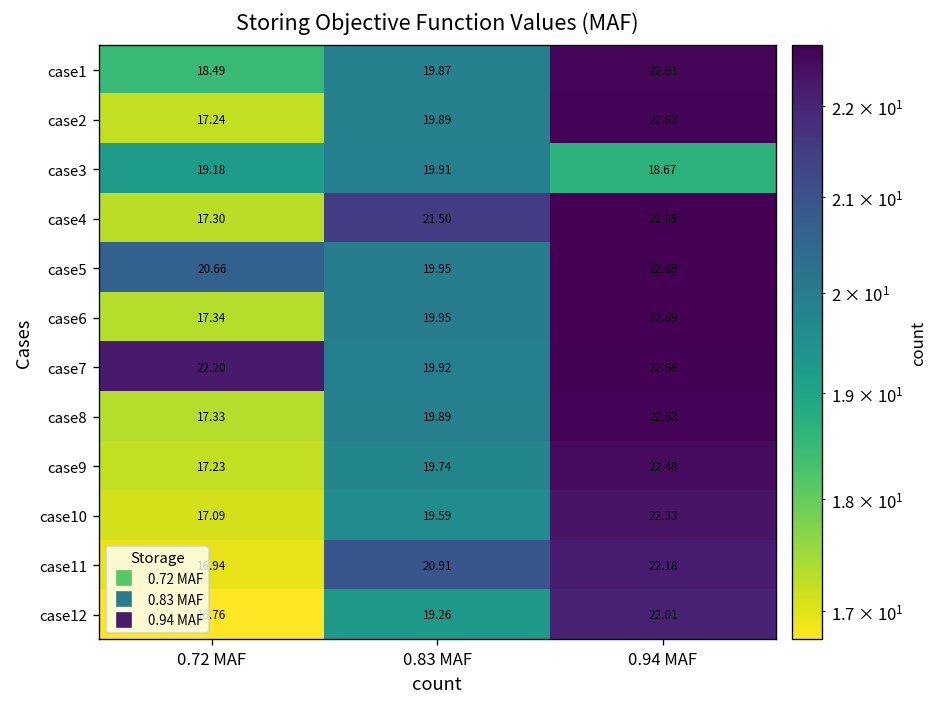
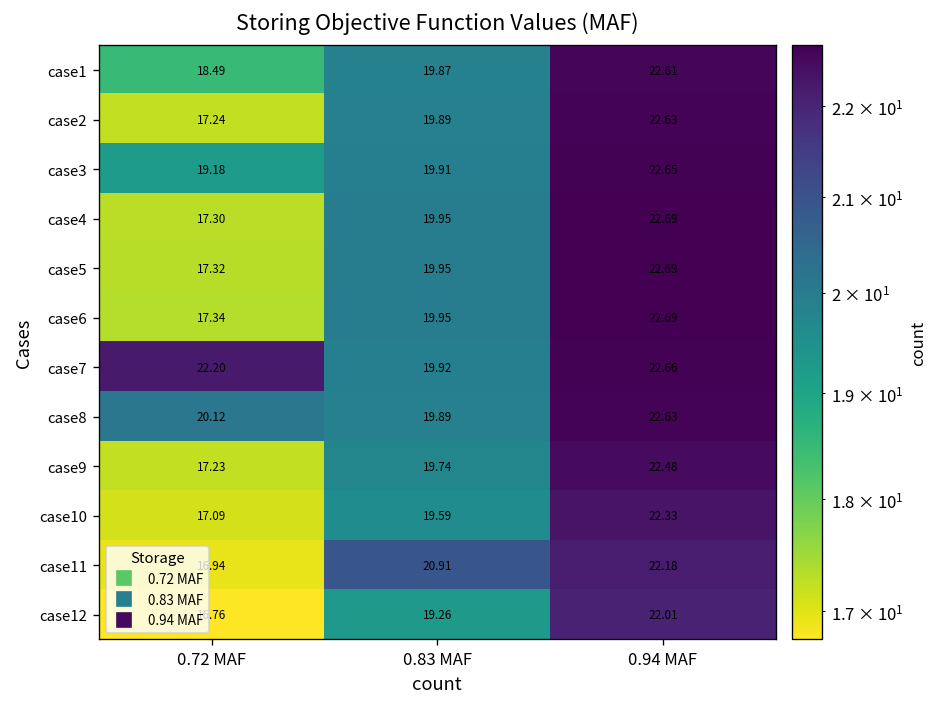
case3, 0.94 MAF: 18.67 -> 22.65
case4, 0.83 MAF: 21.50 -> 19.95
case5, 0.72 MAF: 20.66 -> 17.32
case8, 0.72 MAF: 17.33 -> 20.12
